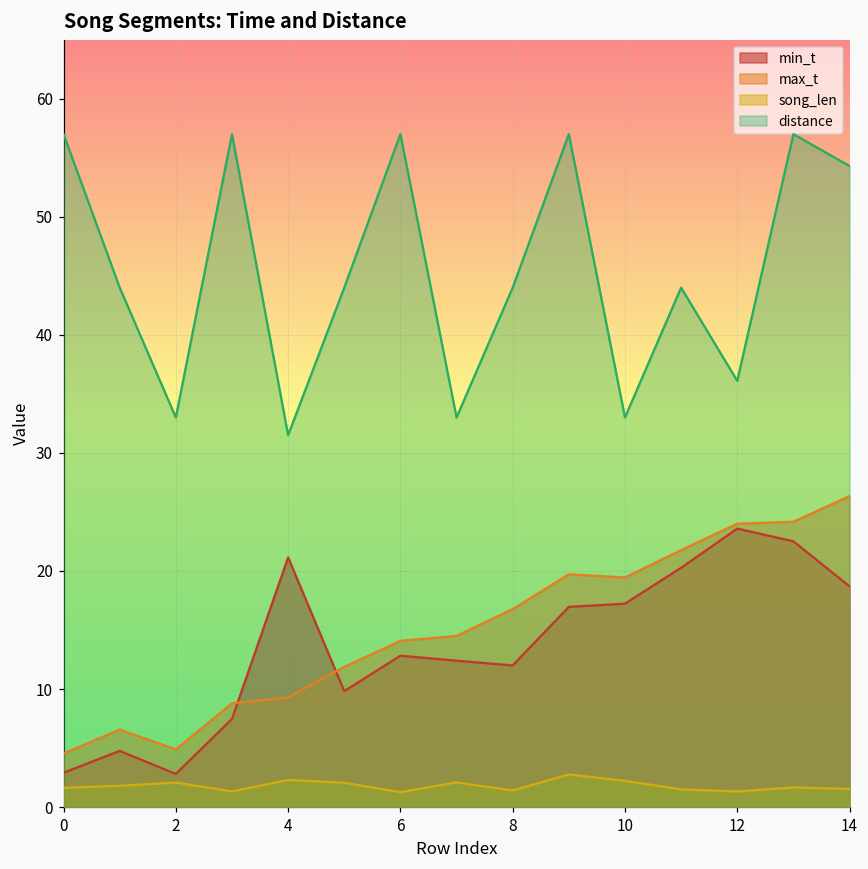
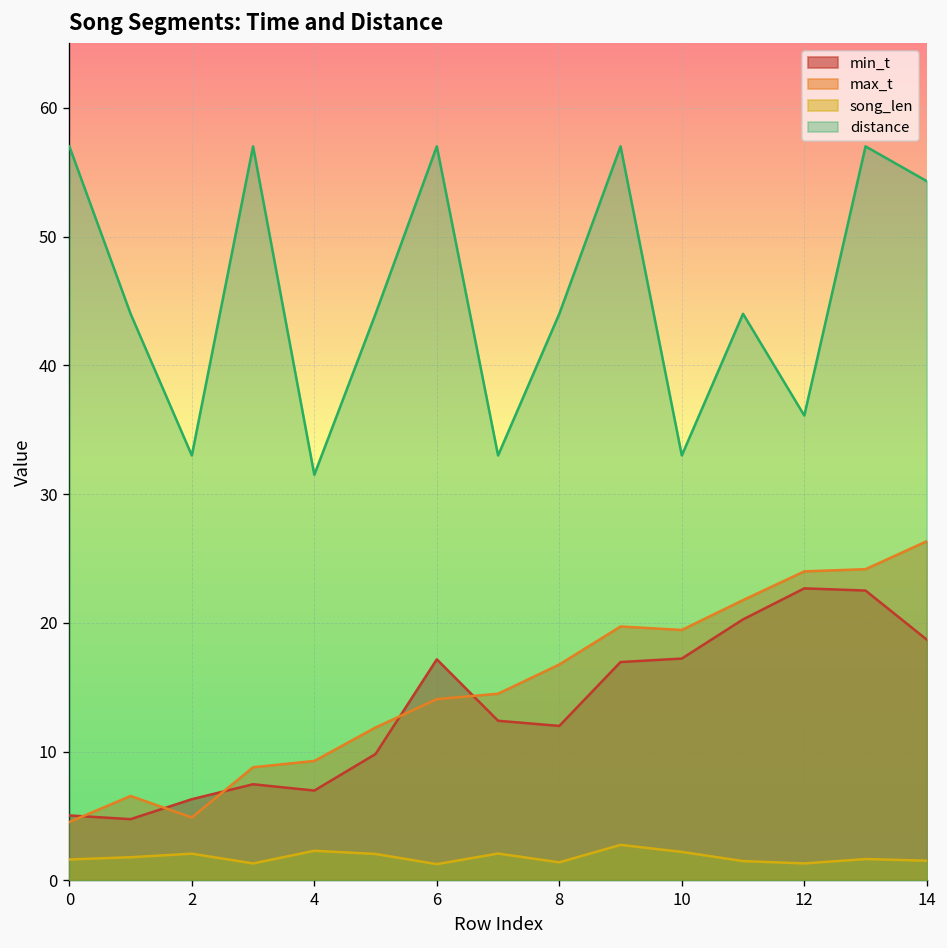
min_t, 0: 2.9 -> 5.1
min_t, 2: 2.8 -> 6.3
min_t, 4: 21.2 -> 7.0
min_t, 6: 12.8 -> 17.2
min_t, 12: 23.6 -> 22.7
